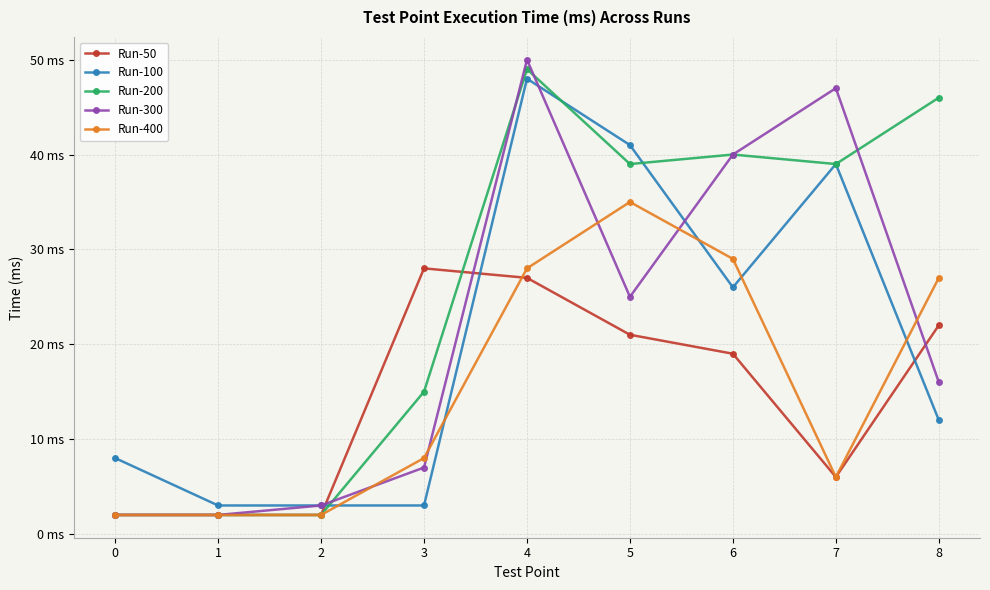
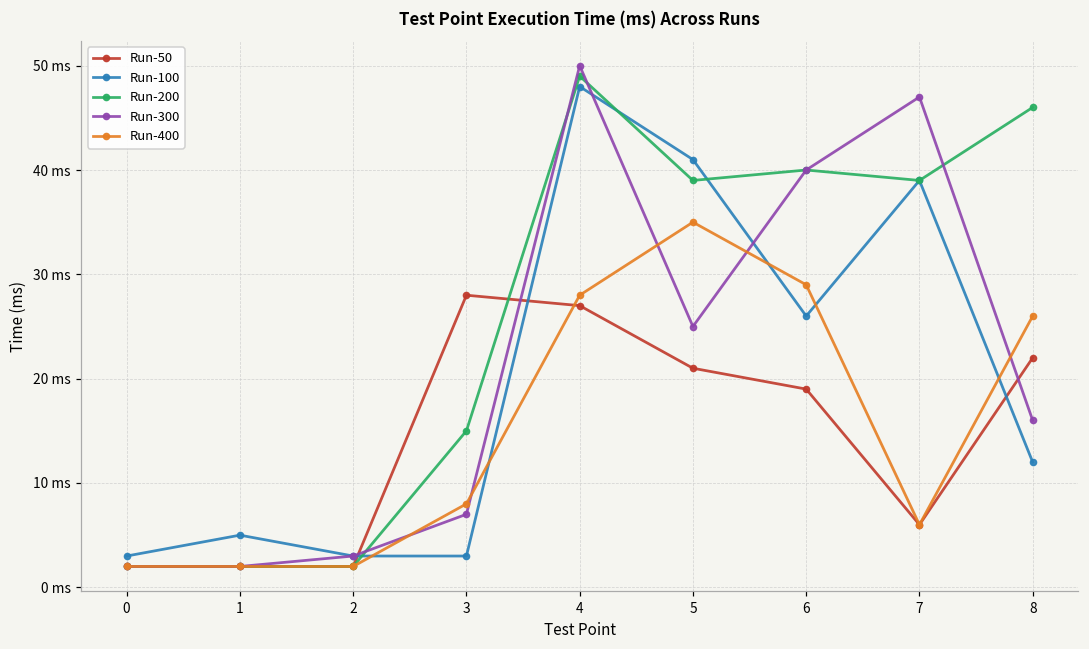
Run-100, 0: 8 ms -> 3 ms
Run-100, 1: 3 ms -> 5 ms
Run-400, 8: 27 ms -> 26 ms
